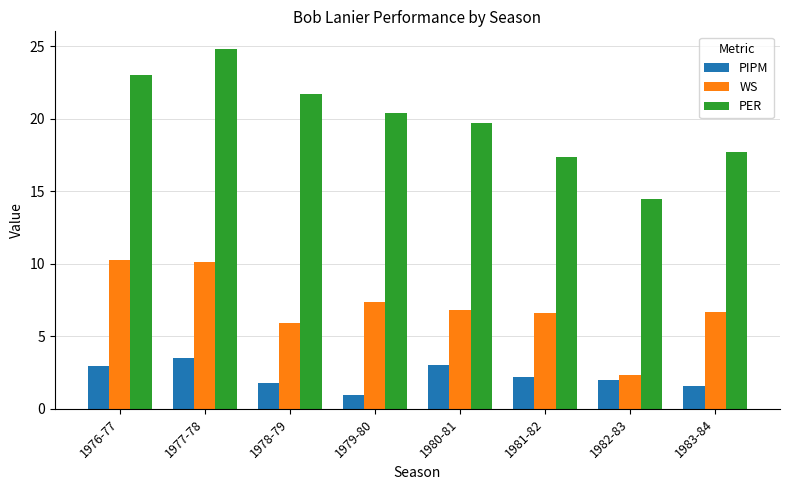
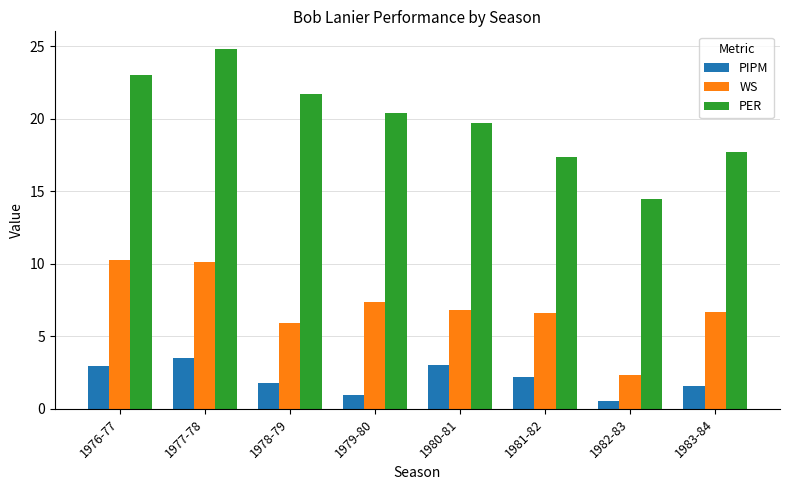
PIPM, 1982-83: 2.0 -> 0.5
